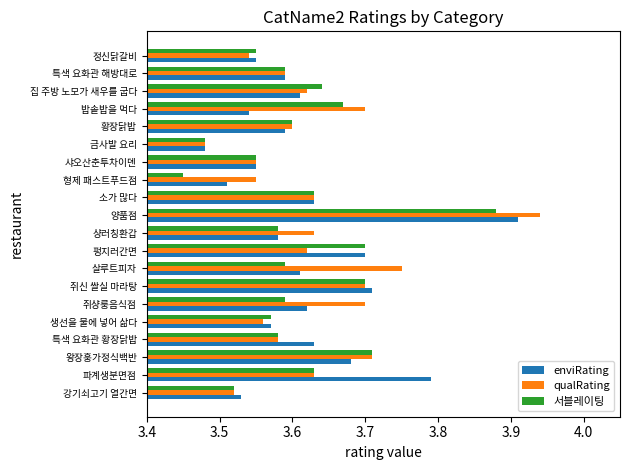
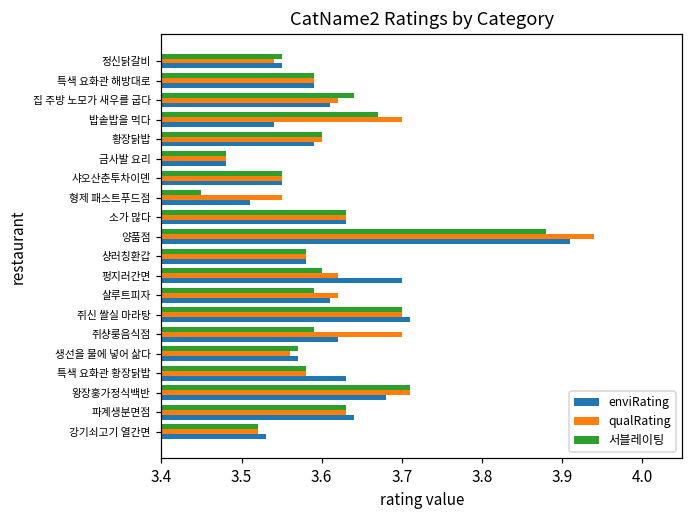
qualRating, 샹러칭환갑: 3.63 -> 3.58
서블레이팅, 펑지러간면: 3.7 -> 3.6
qualRating, 살루트피자: 3.75 -> 3.62
enviRating, 파계생분면점: 3.79 -> 3.64
